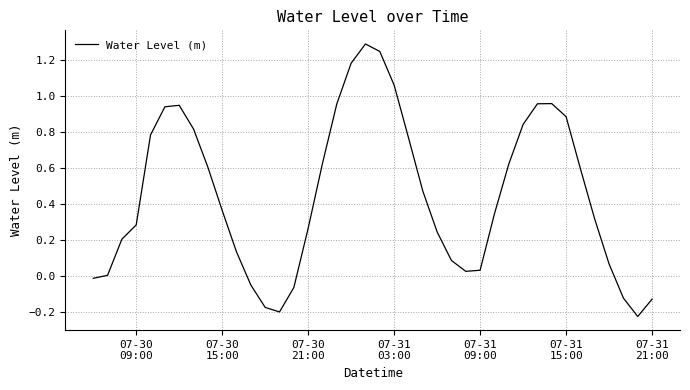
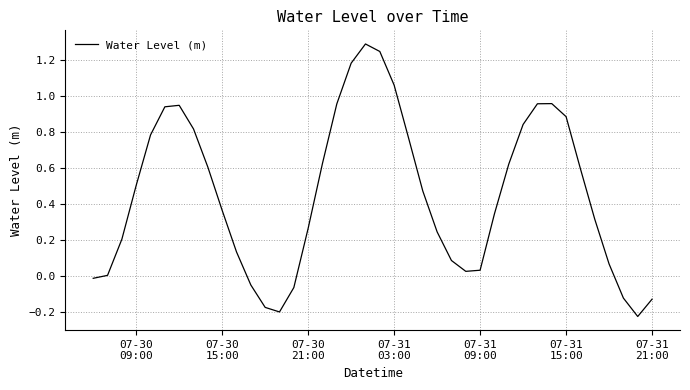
07-30 09:00: 0.28 -> 0.50
